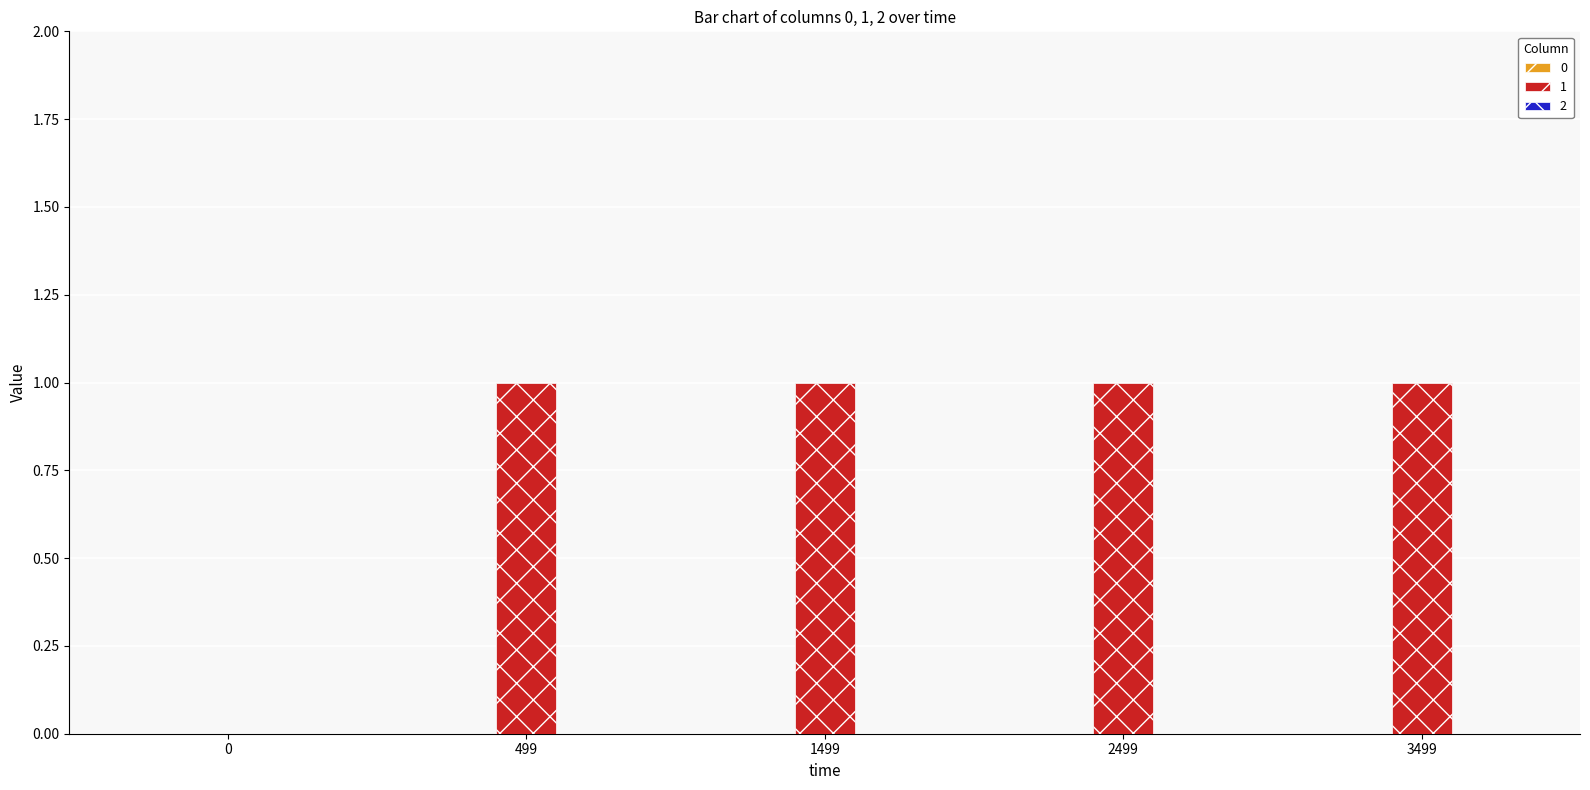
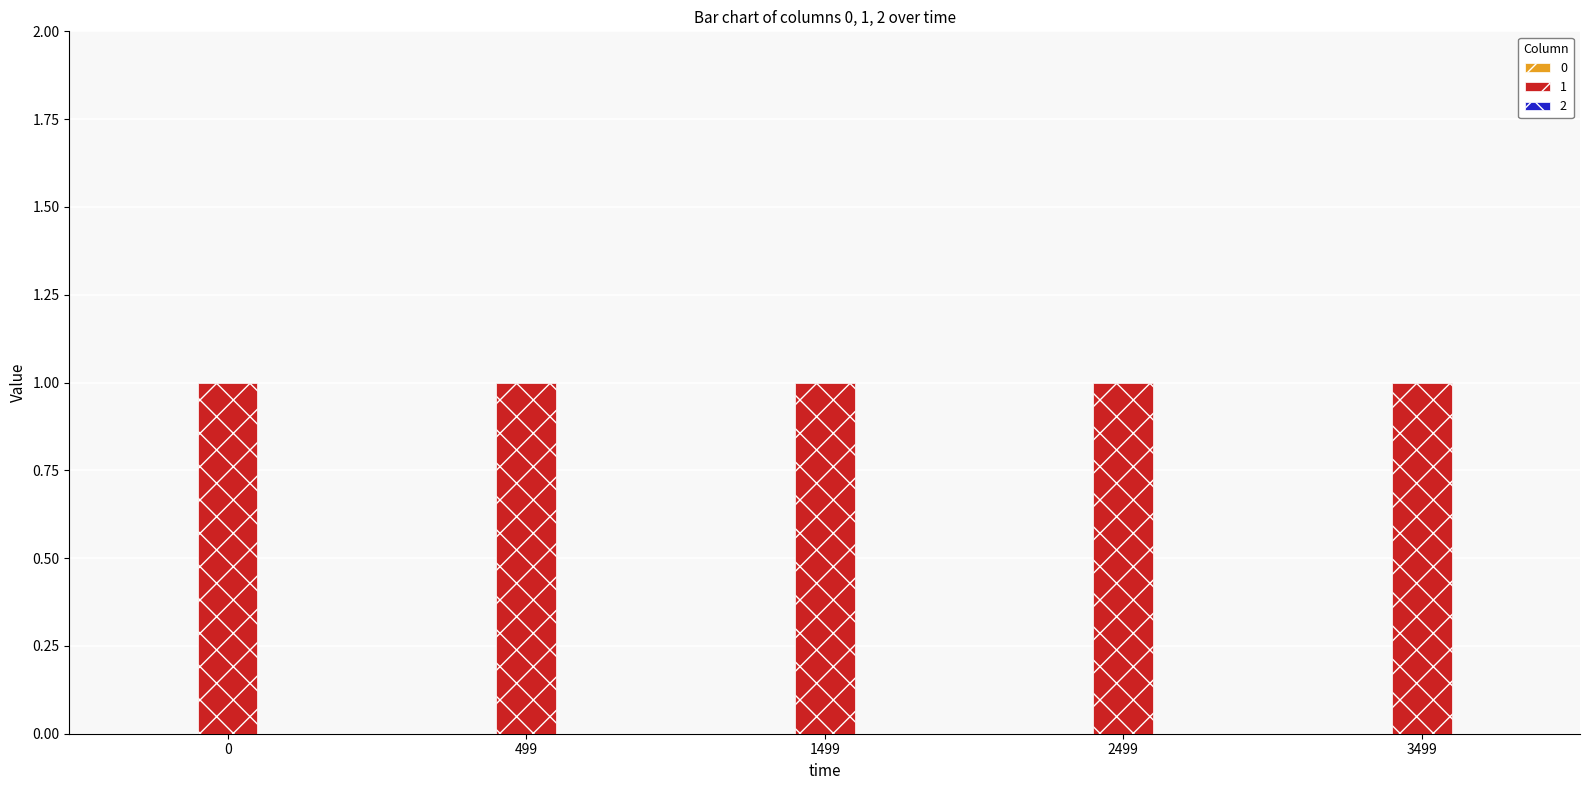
1, 0: 0 -> 1
